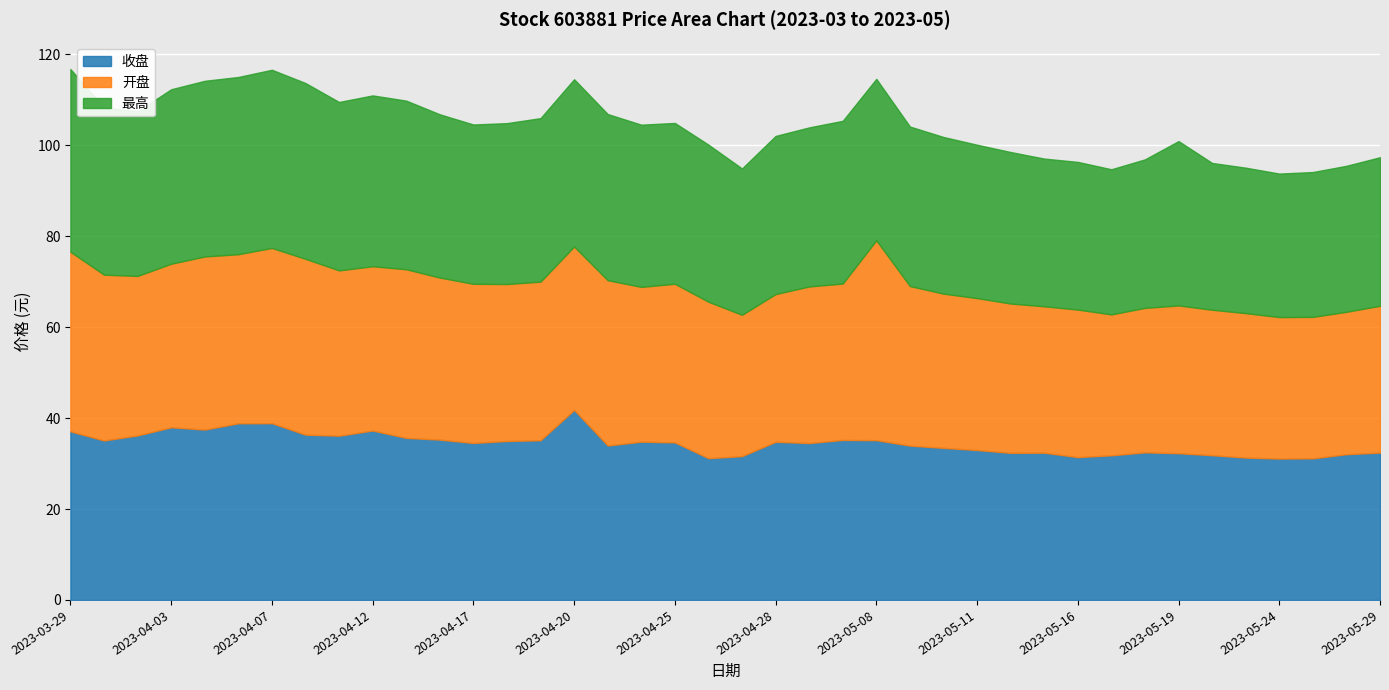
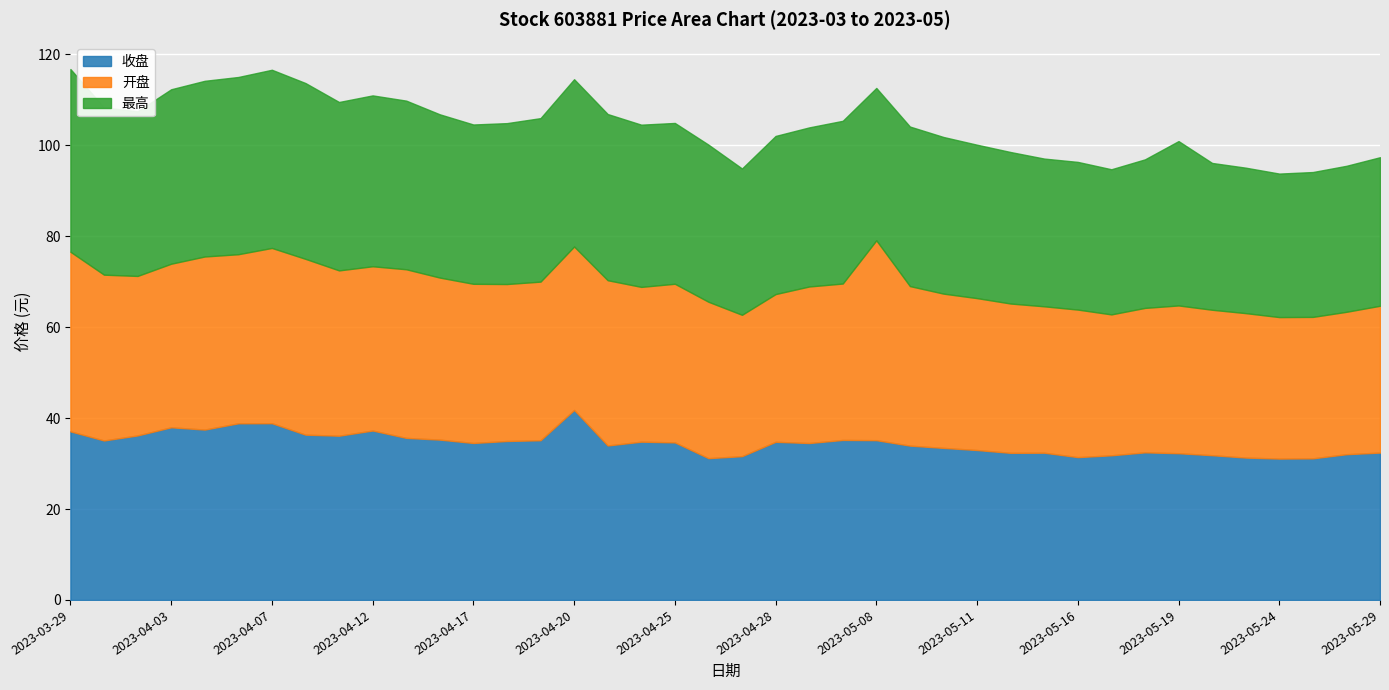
最高, 2023-05-08: 36 -> 34
